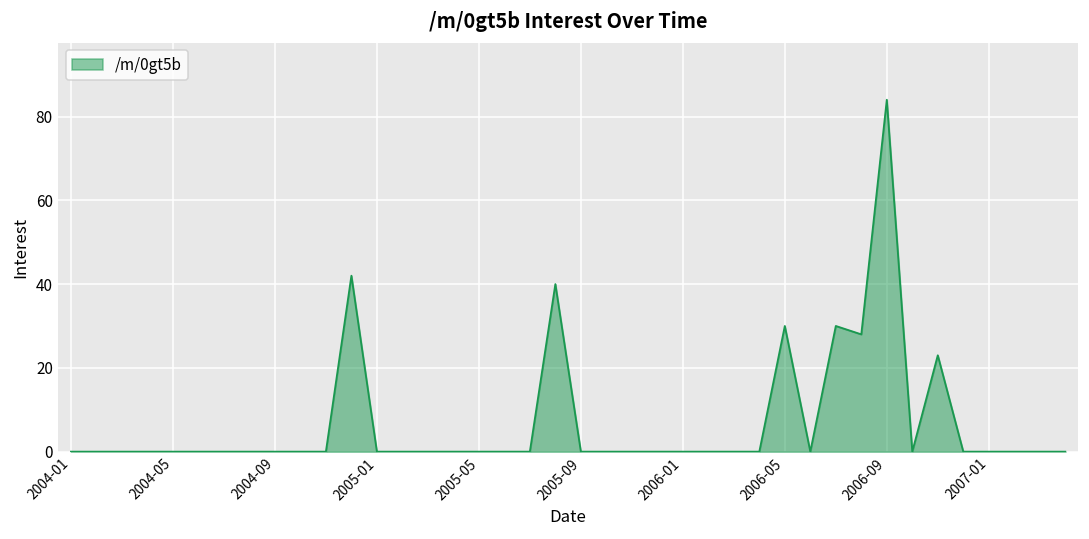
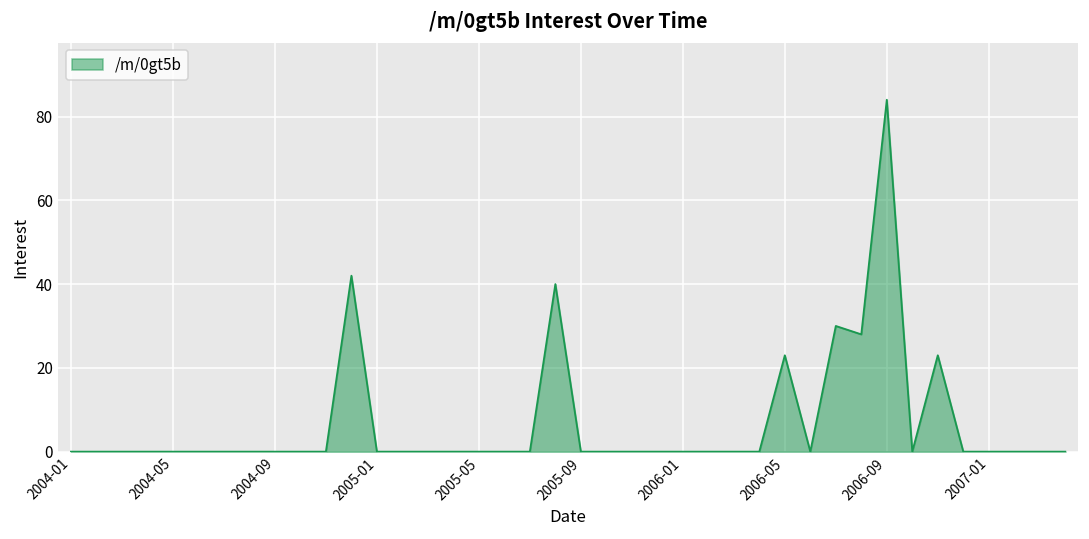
2006-05: 30 -> 23
